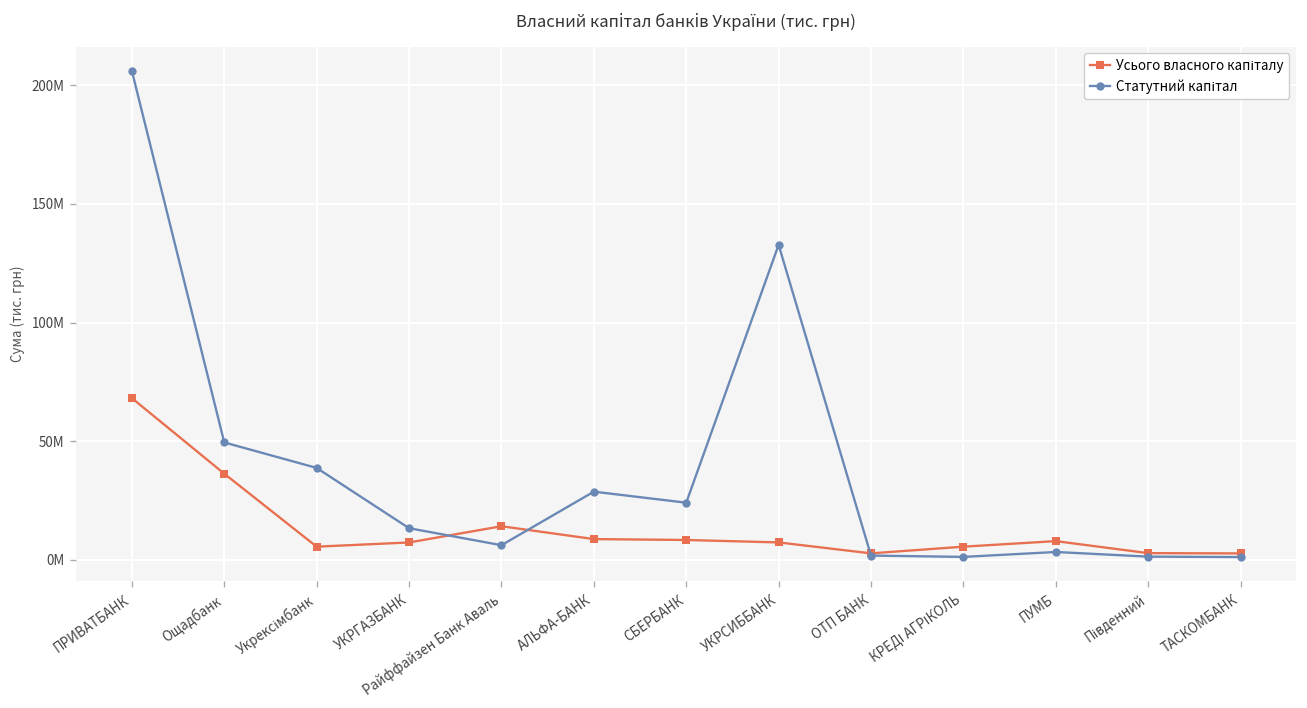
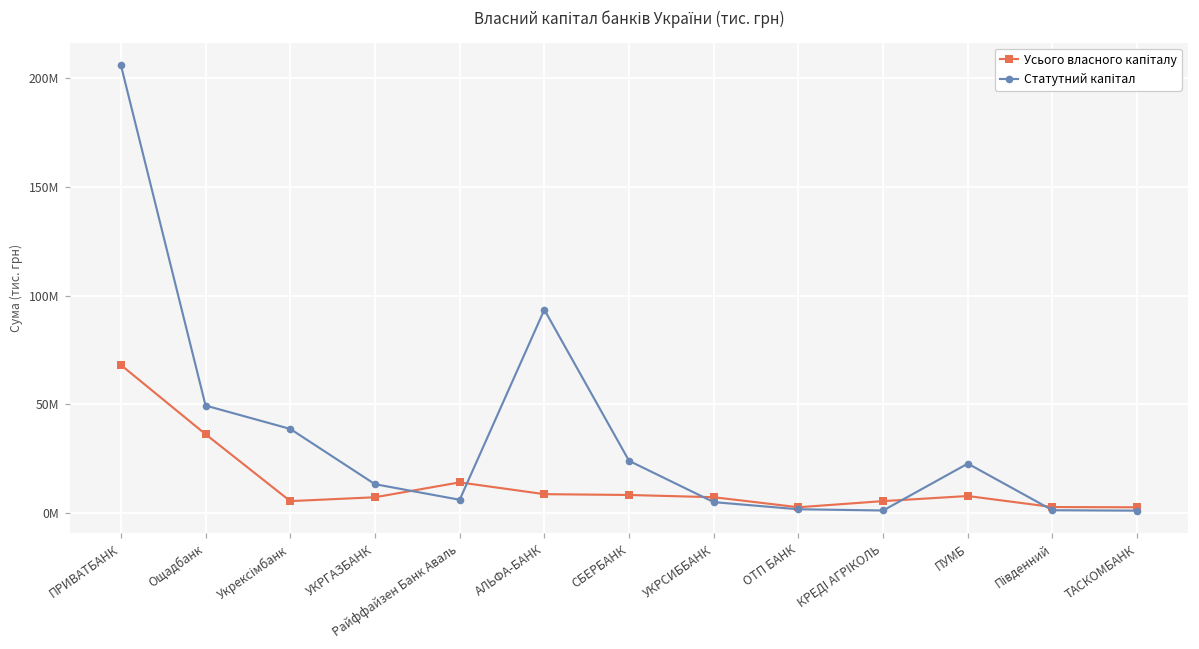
Статутний капітал, АЛЬФА-БАНК: 29000000 -> 94000000
Статутний капітал, УКРСИББАНК: 133000000 -> 5000000
Статутний капітал, ПУМБ: 3000000 -> 23000000
